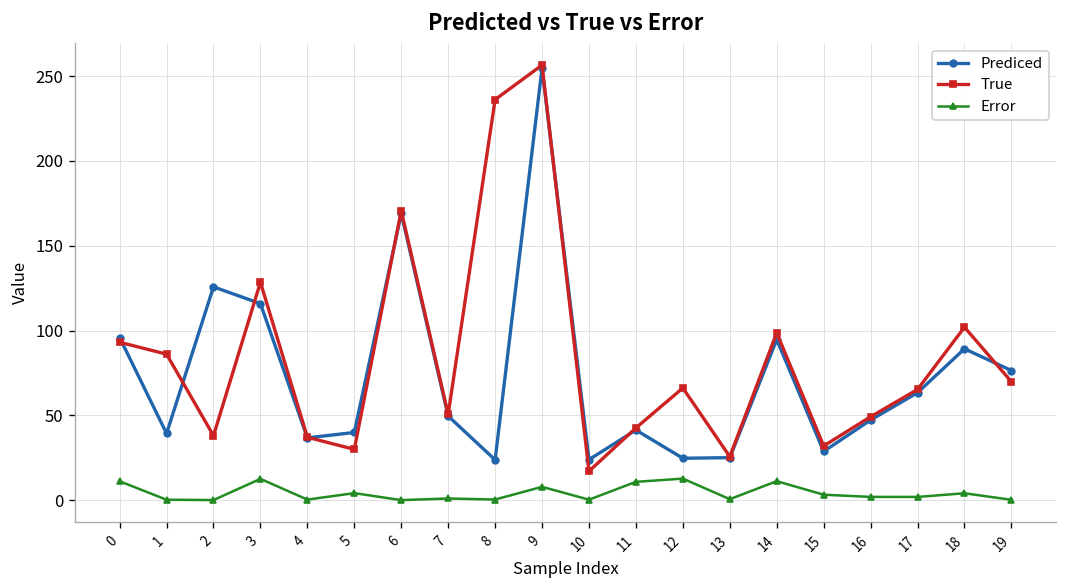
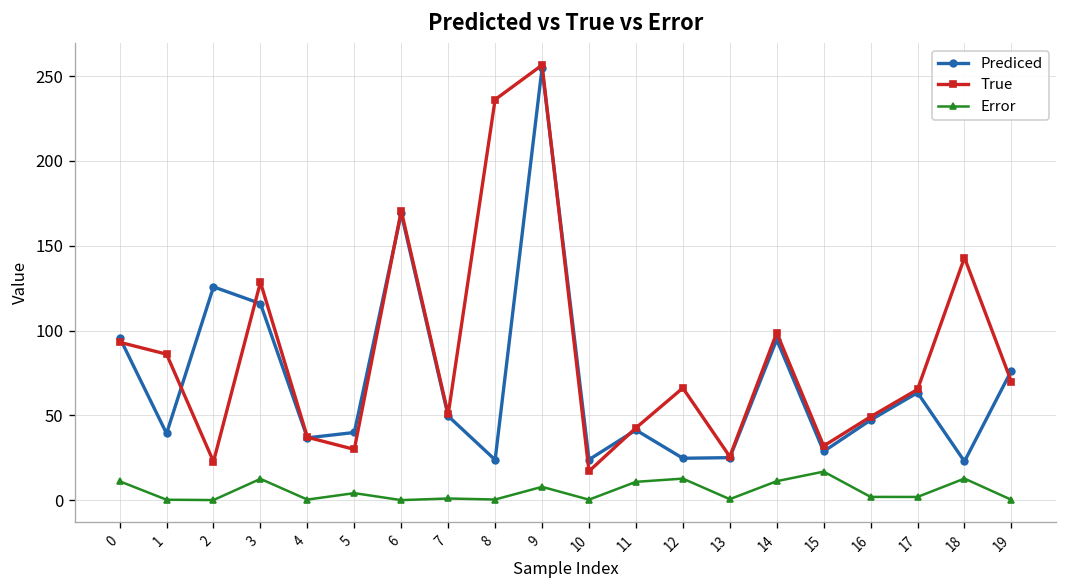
True, 2: 38 -> 23
Error, 15: 3 -> 17
Prediced, 18: 89 -> 23
True, 18: 102 -> 143
Error, 18: 4 -> 13
